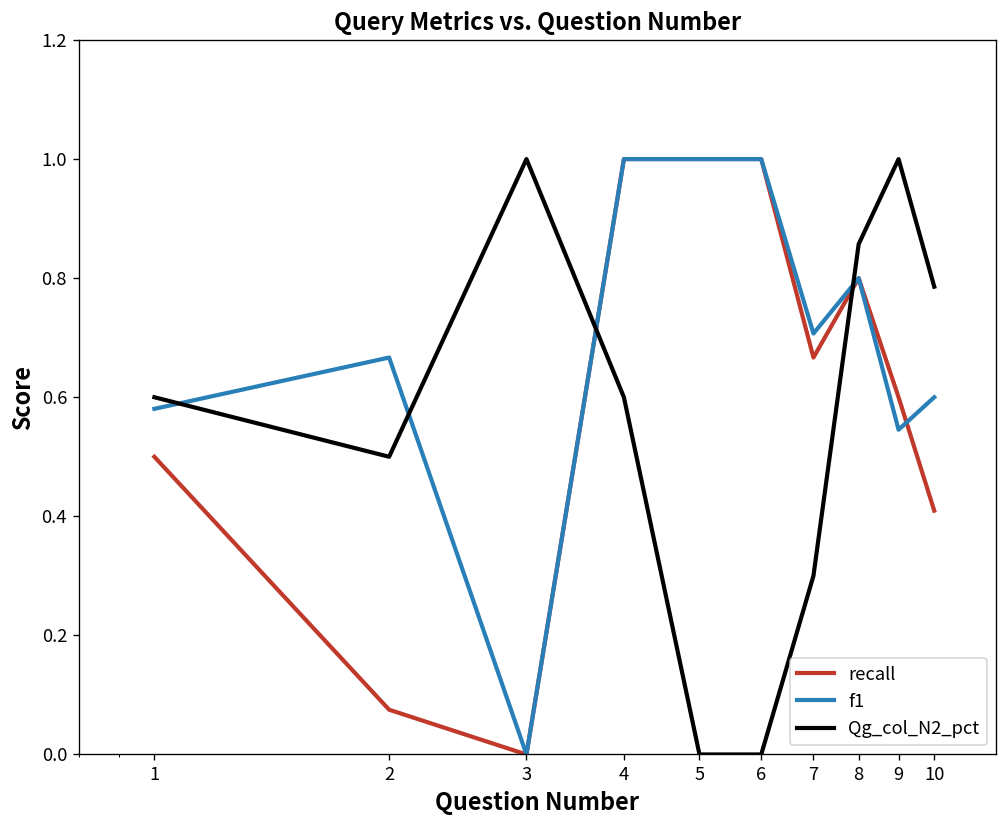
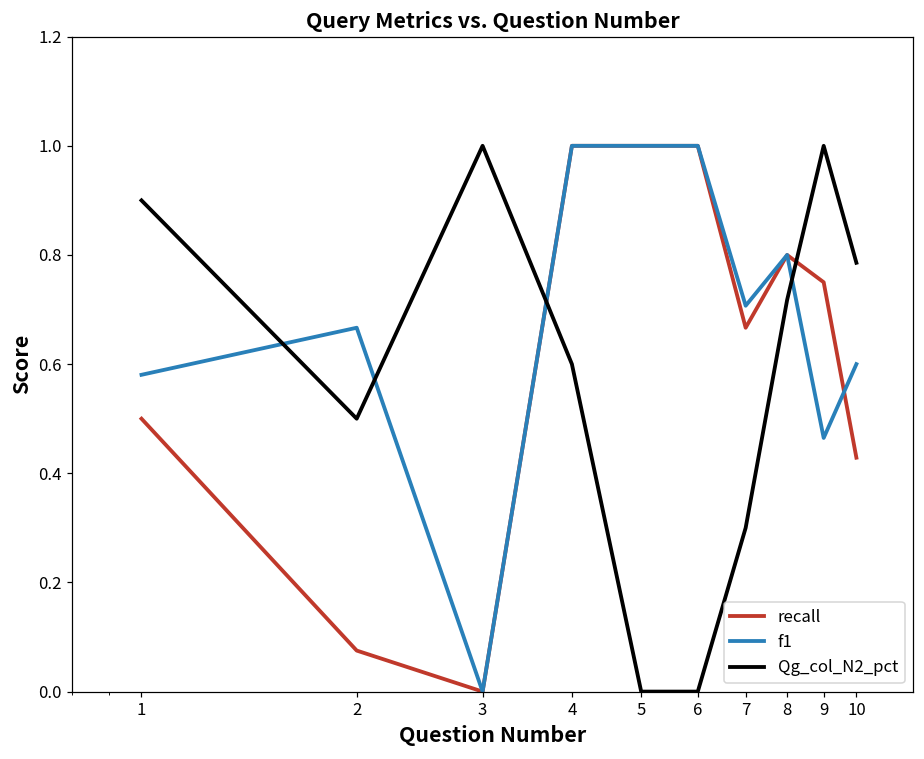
Qg_col_N2_pct, 1: 0.6 -> 0.9
Qg_col_N2_pct, 8: 0.86 -> 0.72
recall, 9: 0.60 -> 0.75
f1, 9: 0.55 -> 0.46
recall, 10: 0.41 -> 0.43
